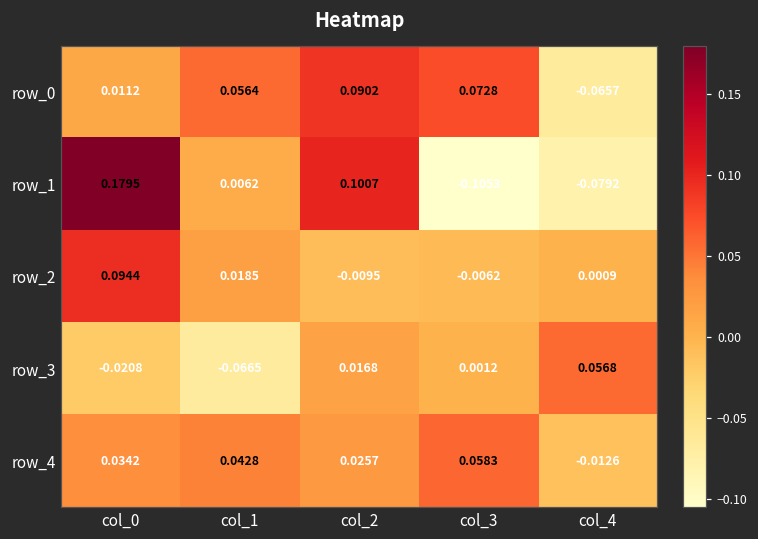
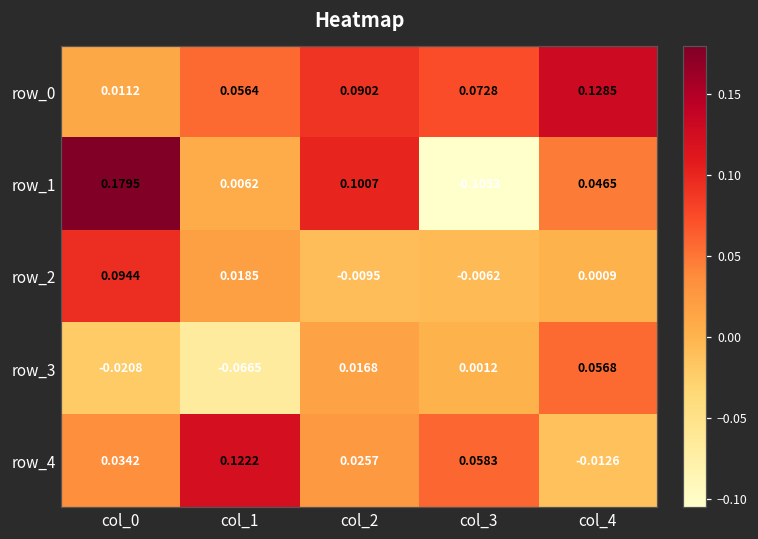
row_0, col_4: -0.0657 -> 0.1285
row_1, col_4: -0.0792 -> 0.0465
row_4, col_1: 0.0428 -> 0.1222
